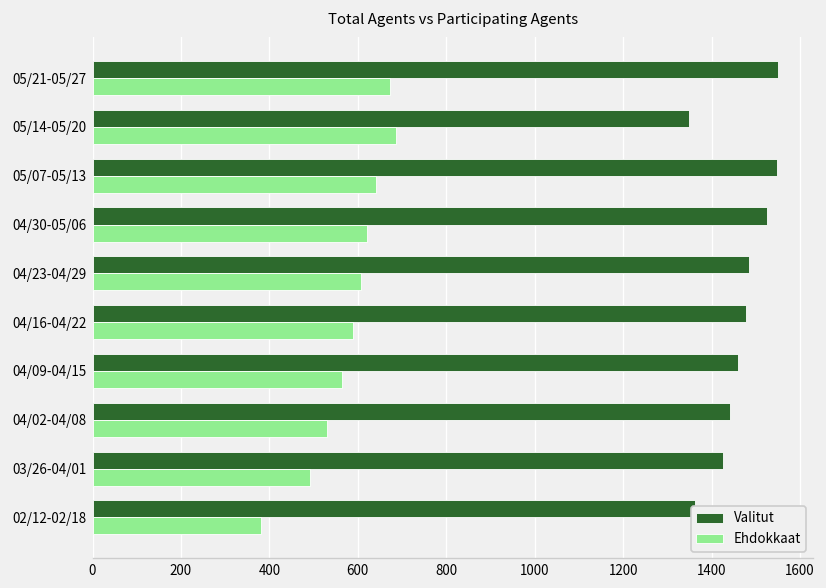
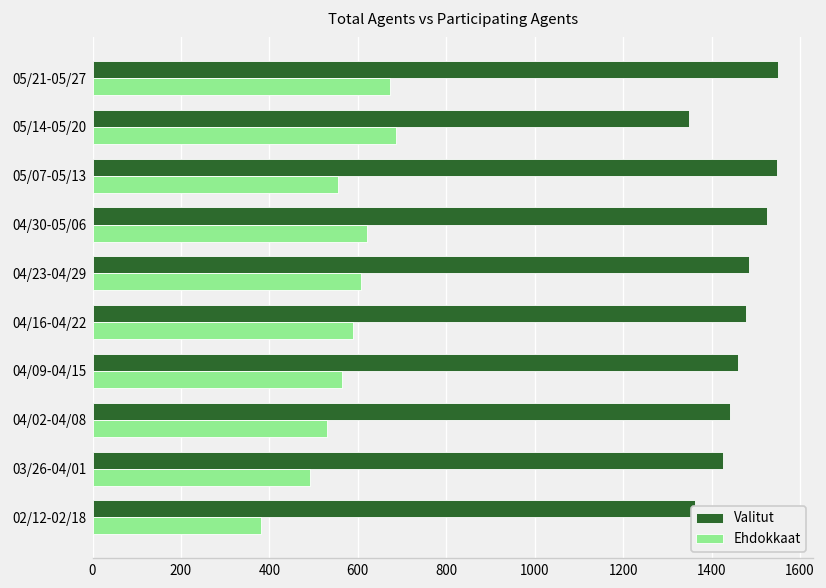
Ehdokkaat, 05/07-05/13: 640 -> 550
